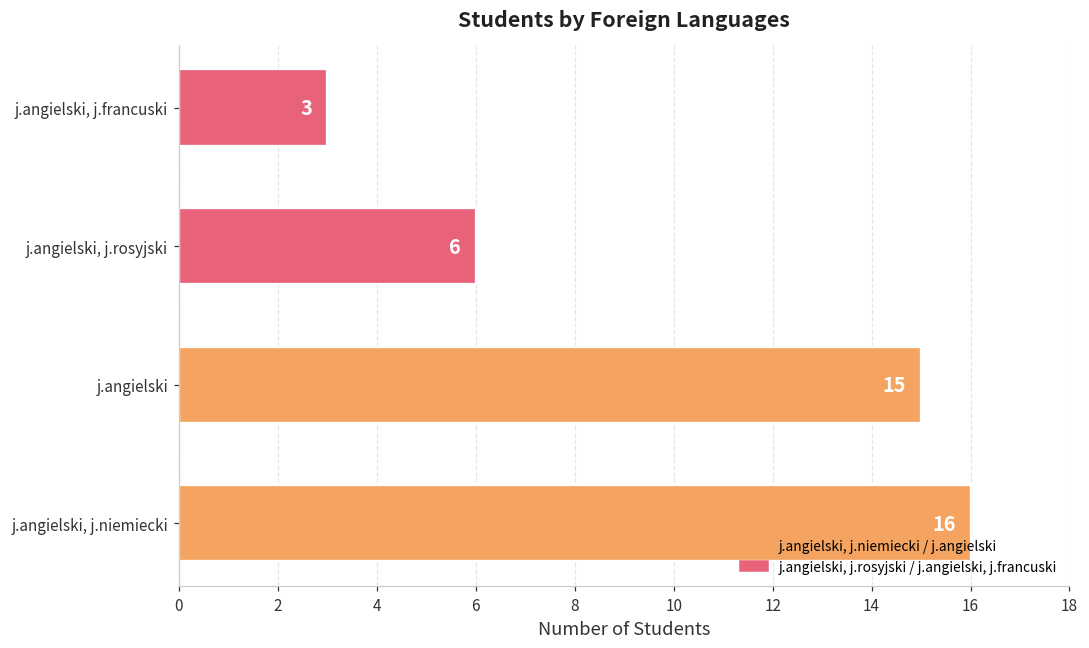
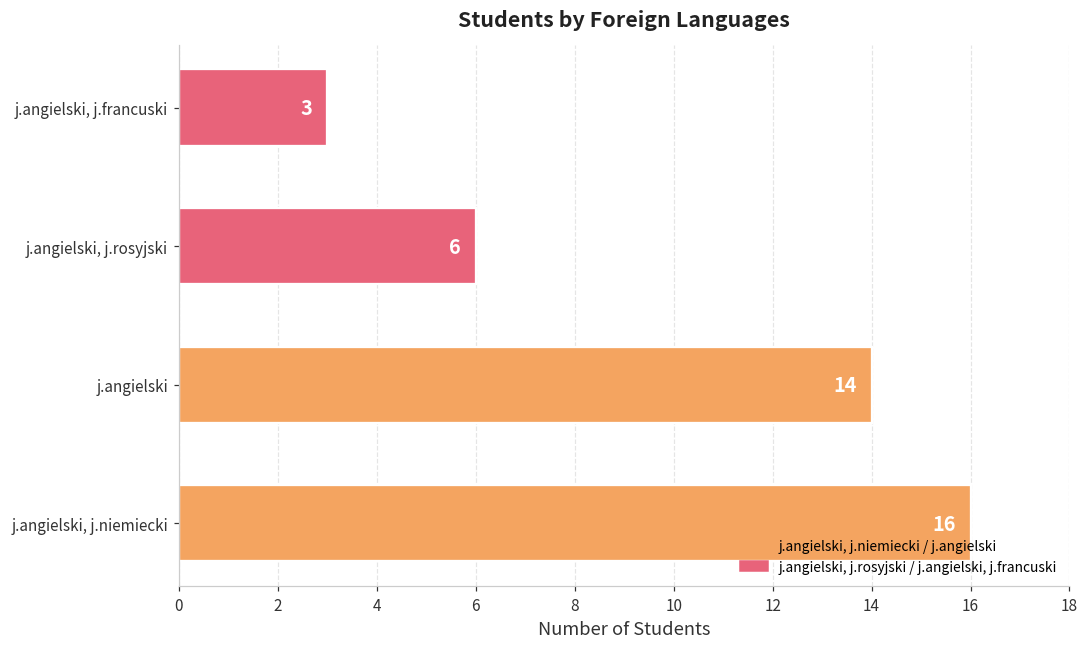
j.angielski: 15 -> 14
